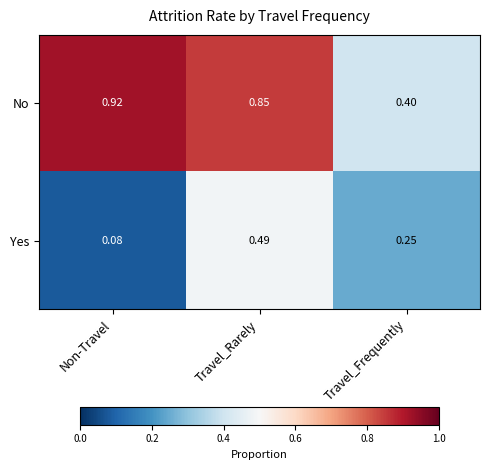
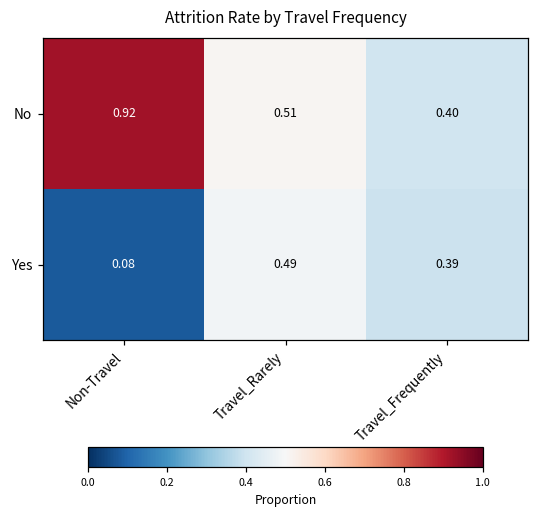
No, Travel_Rarely: 0.85 -> 0.51
Yes, Travel_Frequently: 0.25 -> 0.39
